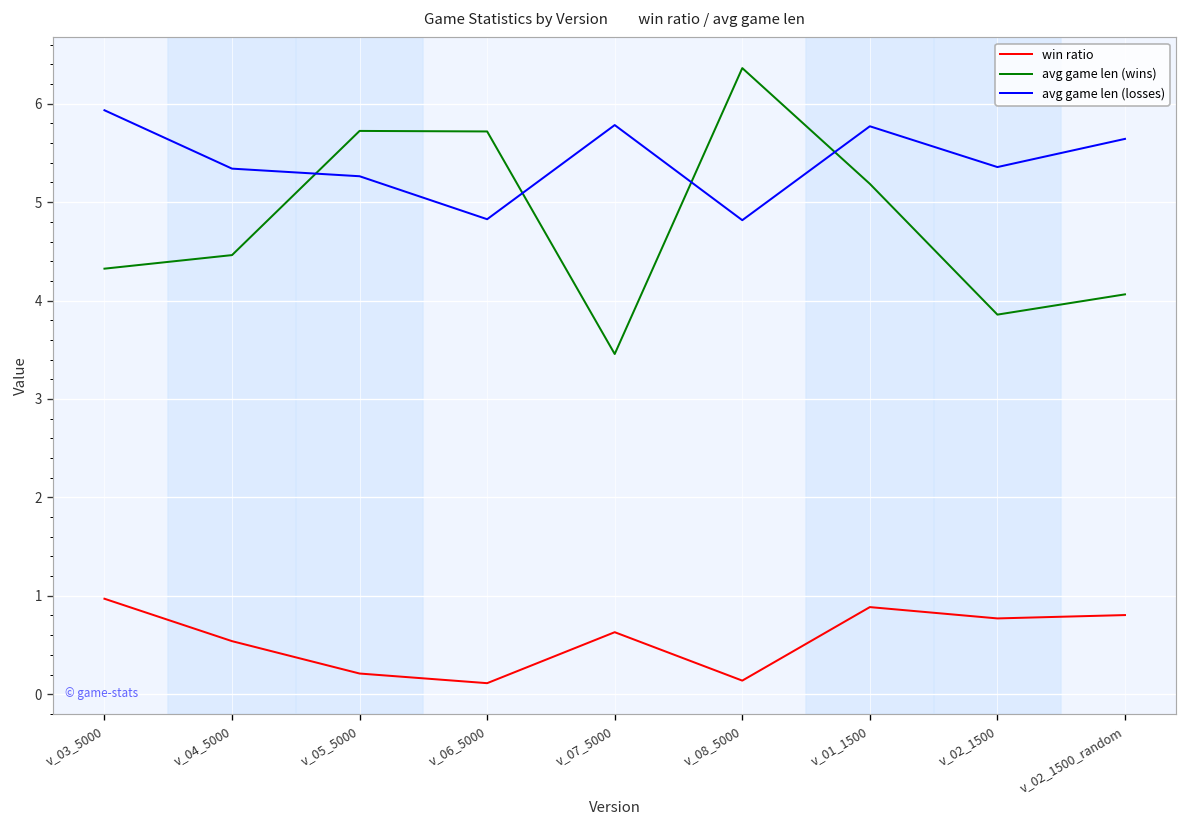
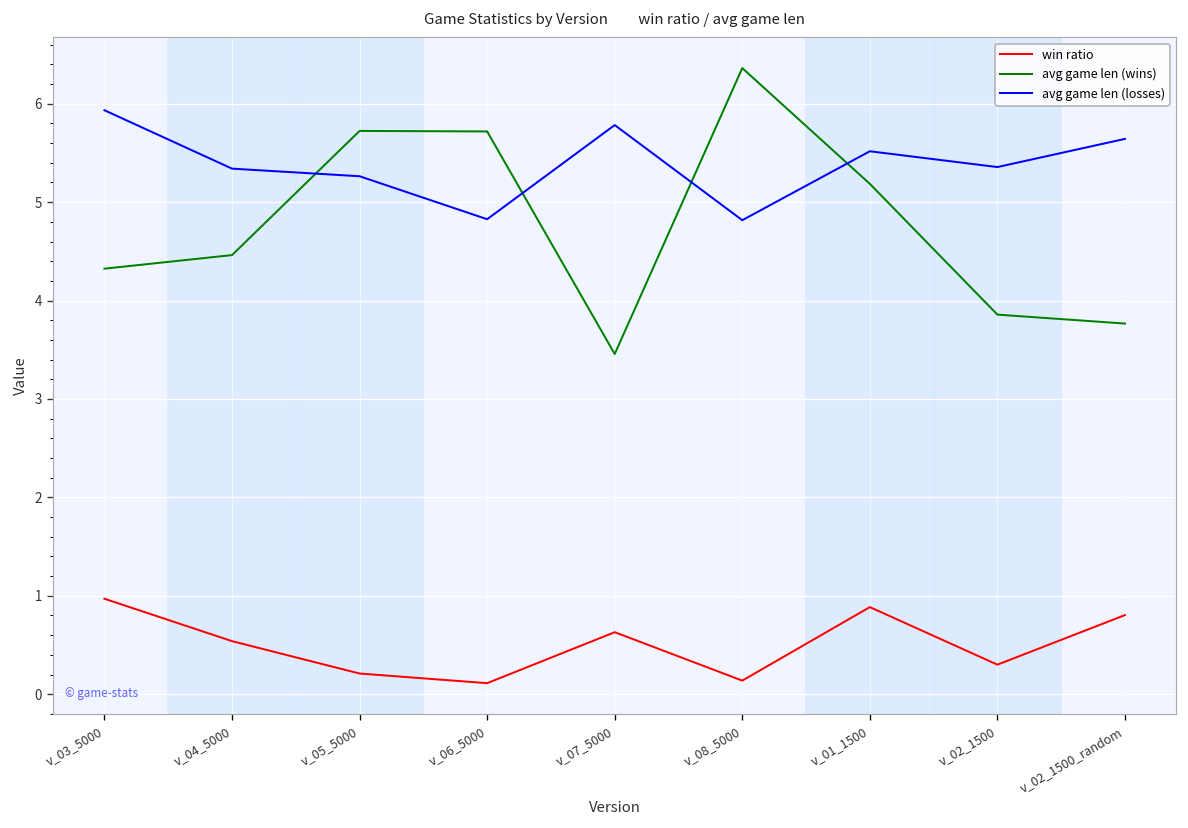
avg game len (losses), v_01_1500: 5.8 -> 5.5
win ratio, v_02_1500: 0.8 -> 0.3
avg game len (wins), v_02_1500_random: 4.1 -> 3.8
